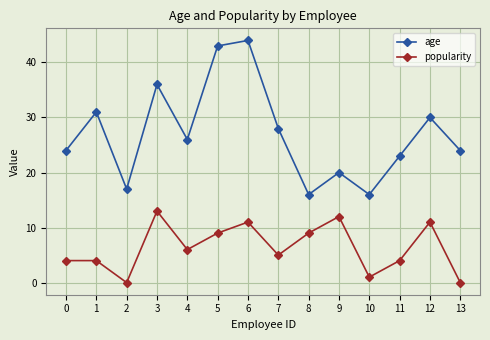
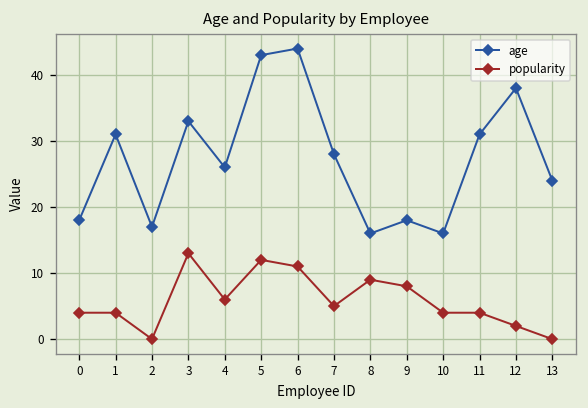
age, 0: 24 -> 18
age, 3: 36 -> 33
popularity, 5: 9 -> 12
age, 9: 20 -> 18
popularity, 9: 12 -> 8
popularity, 10: 1 -> 4
age, 11: 23 -> 31
age, 12: 30 -> 38
popularity, 12: 11 -> 2
